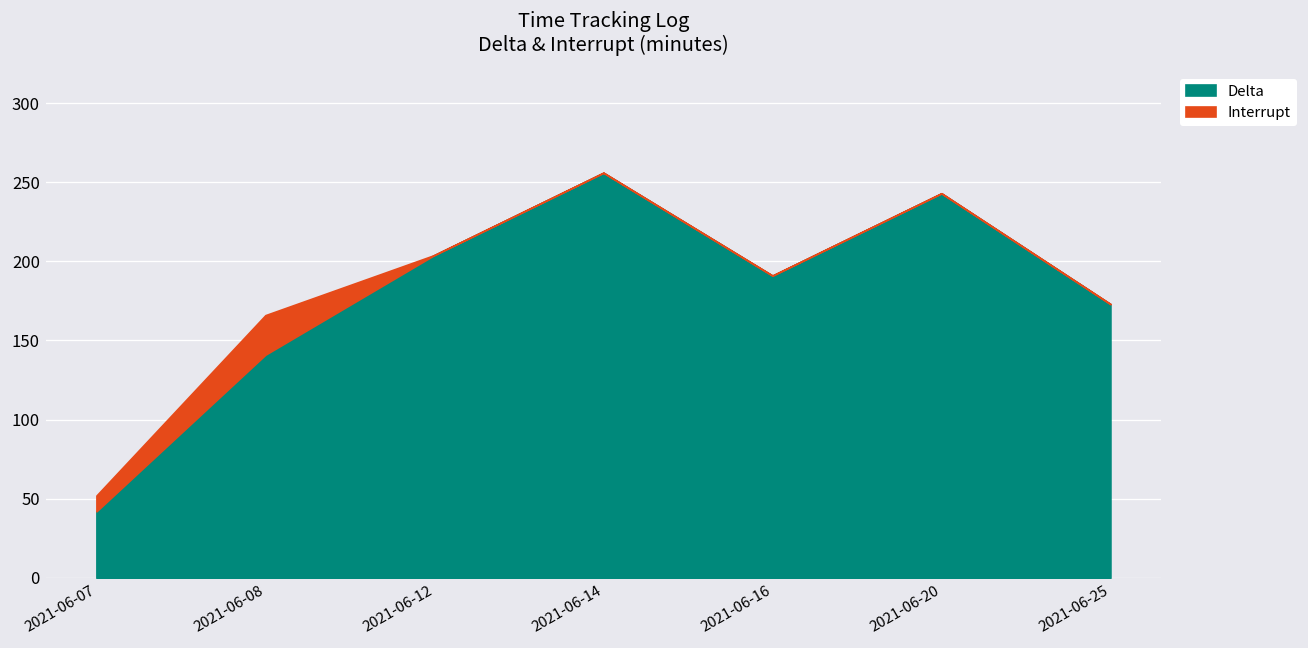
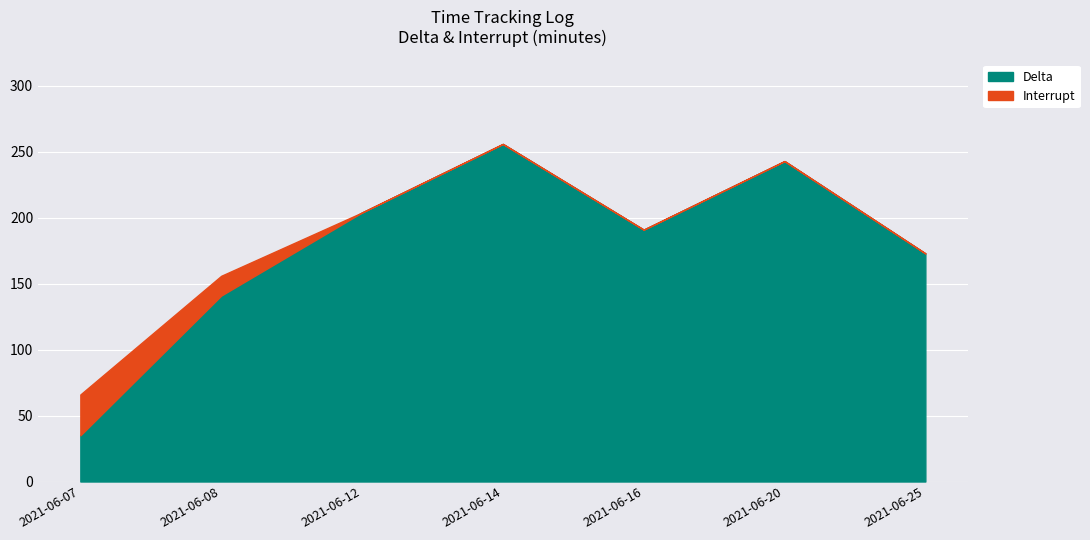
Delta, 2021-06-07: 42 -> 35
Interrupt, 2021-06-07: 10 -> 31
Interrupt, 2021-06-08: 25 -> 15
